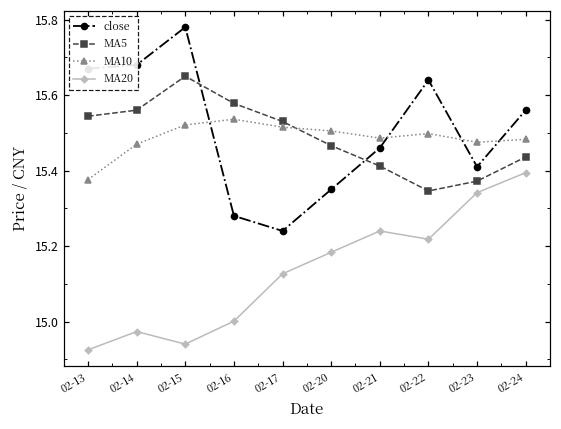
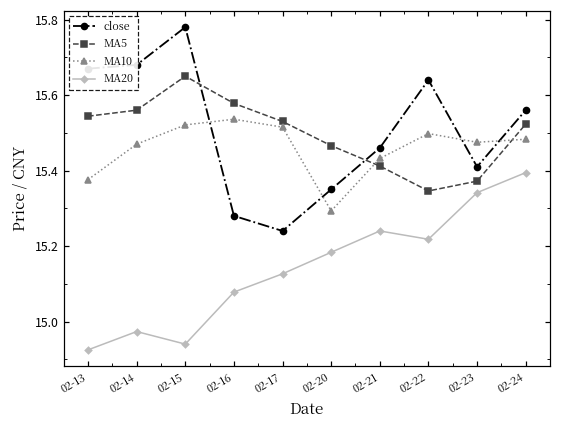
MA20, 02-16: 15.00 -> 15.08
MA10, 02-20: 15.51 -> 15.29
MA10, 02-21: 15.49 -> 15.43
MA5, 02-24: 15.44 -> 15.52
